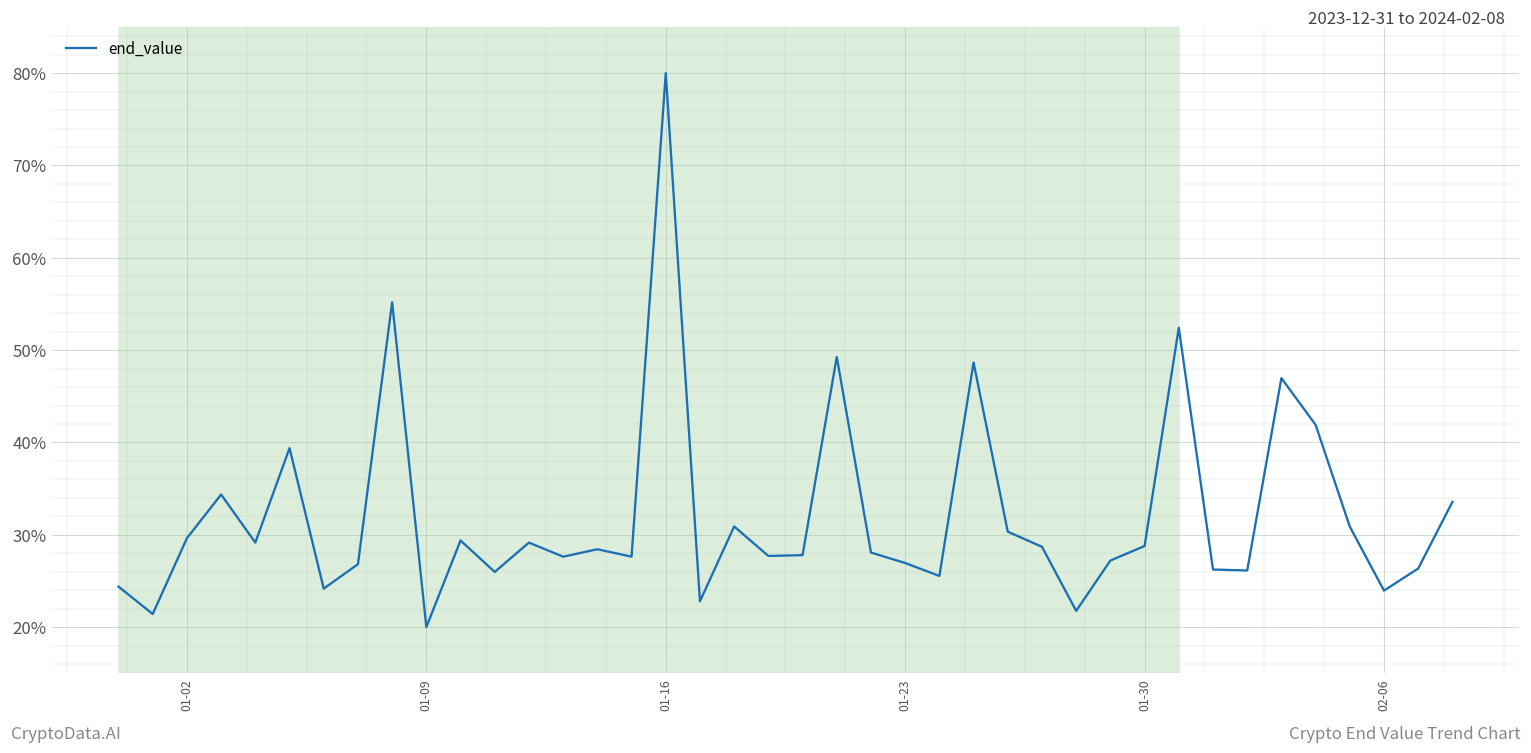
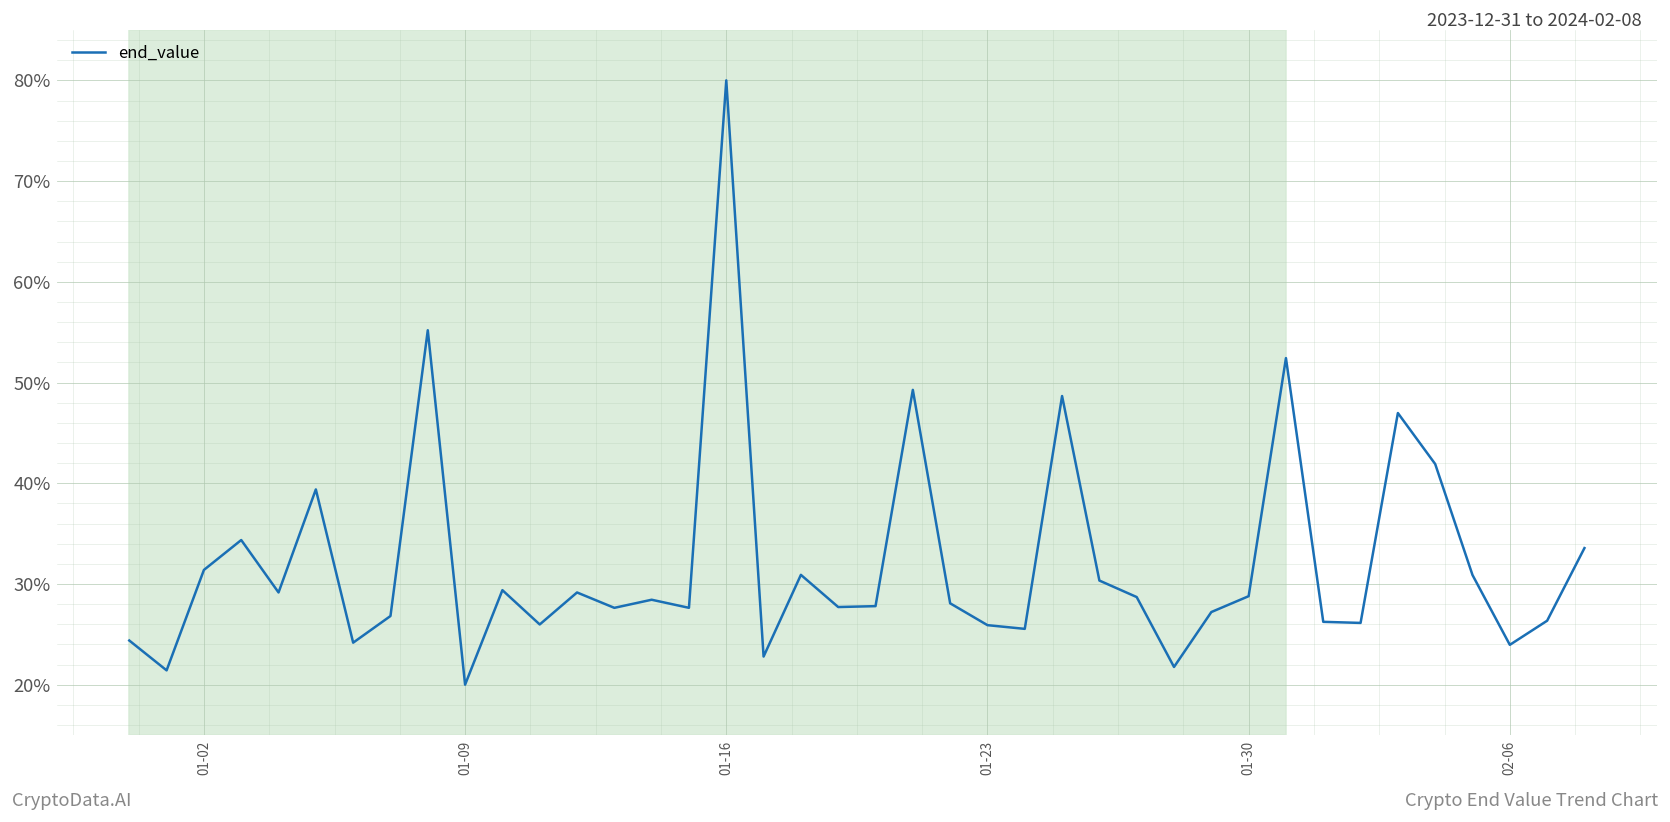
01-02: 30% -> 31%
01-23: 27% -> 26%
